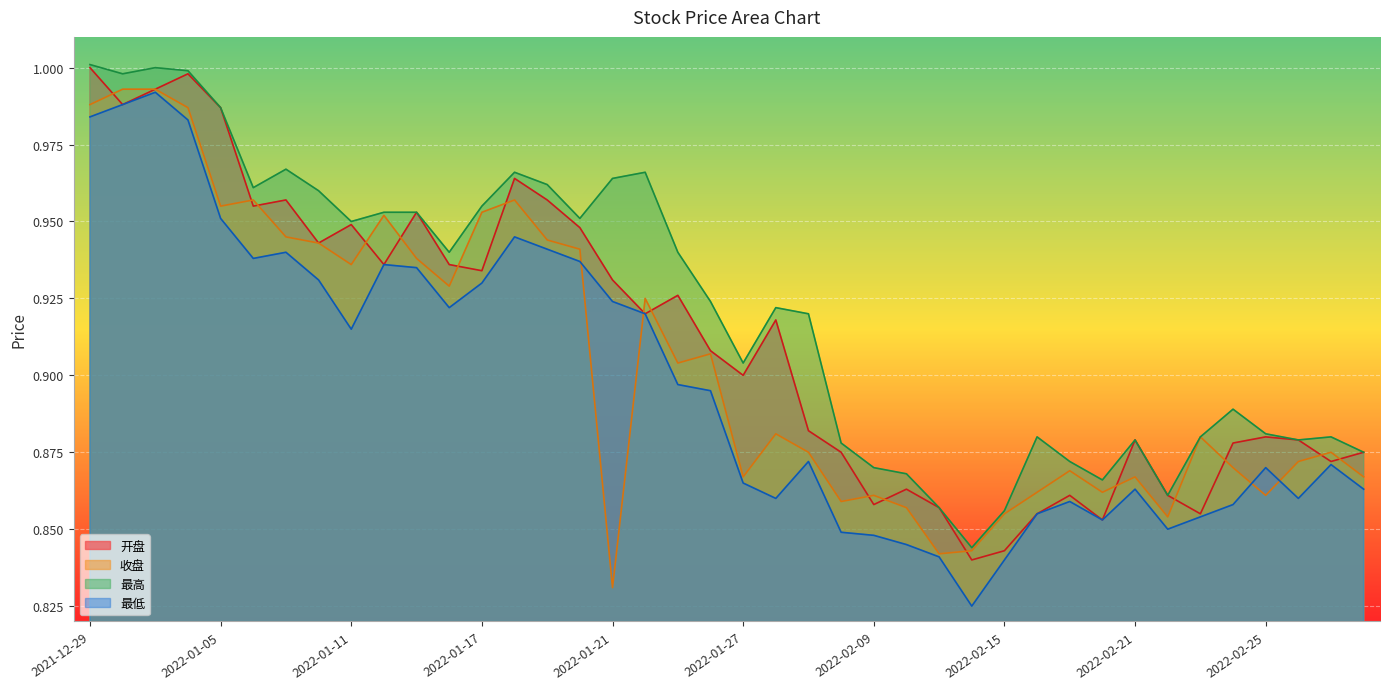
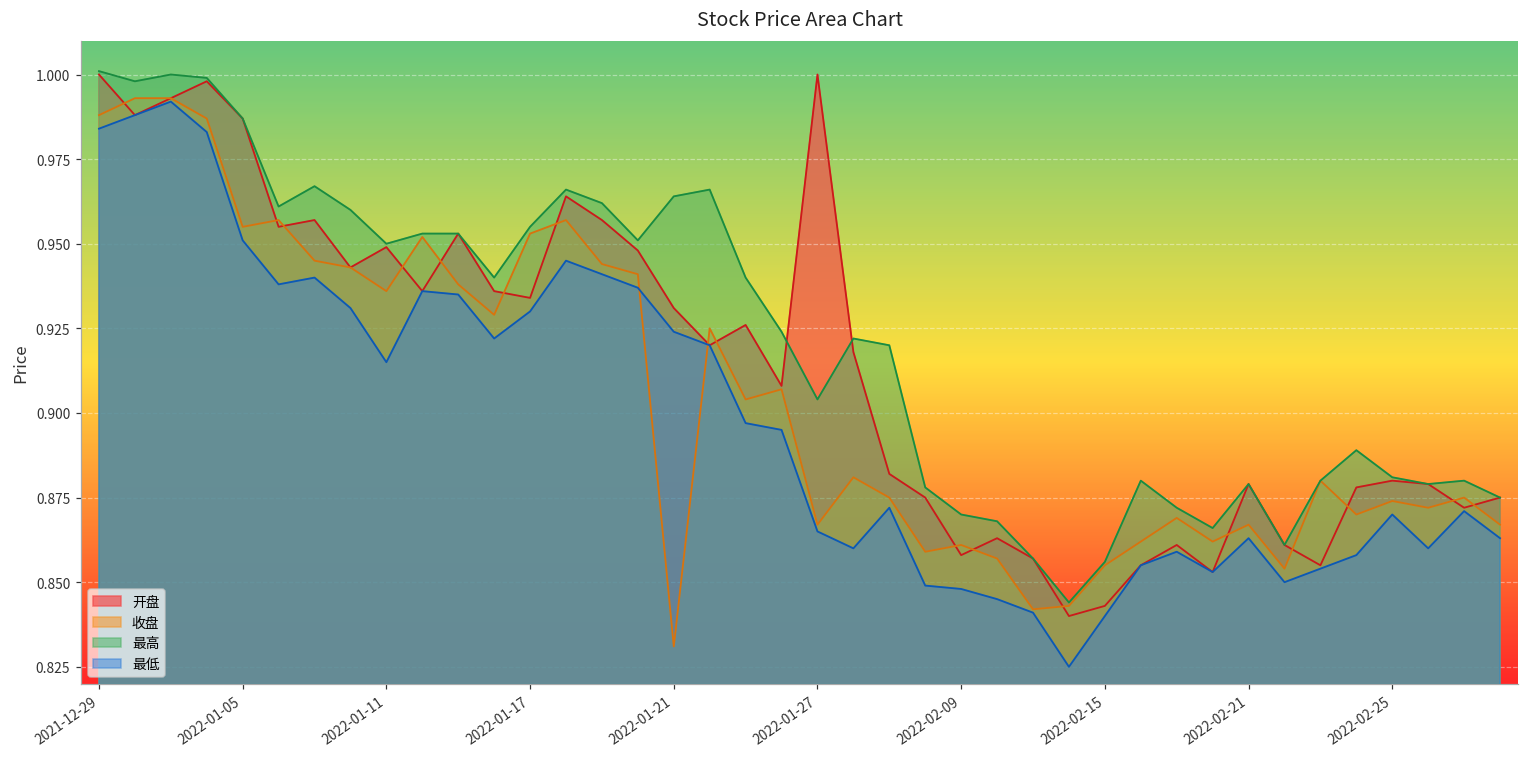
开盘, 2022-01-27: 0.9 -> 1.0
收盘, 2022-02-25: 0.861 -> 0.874
